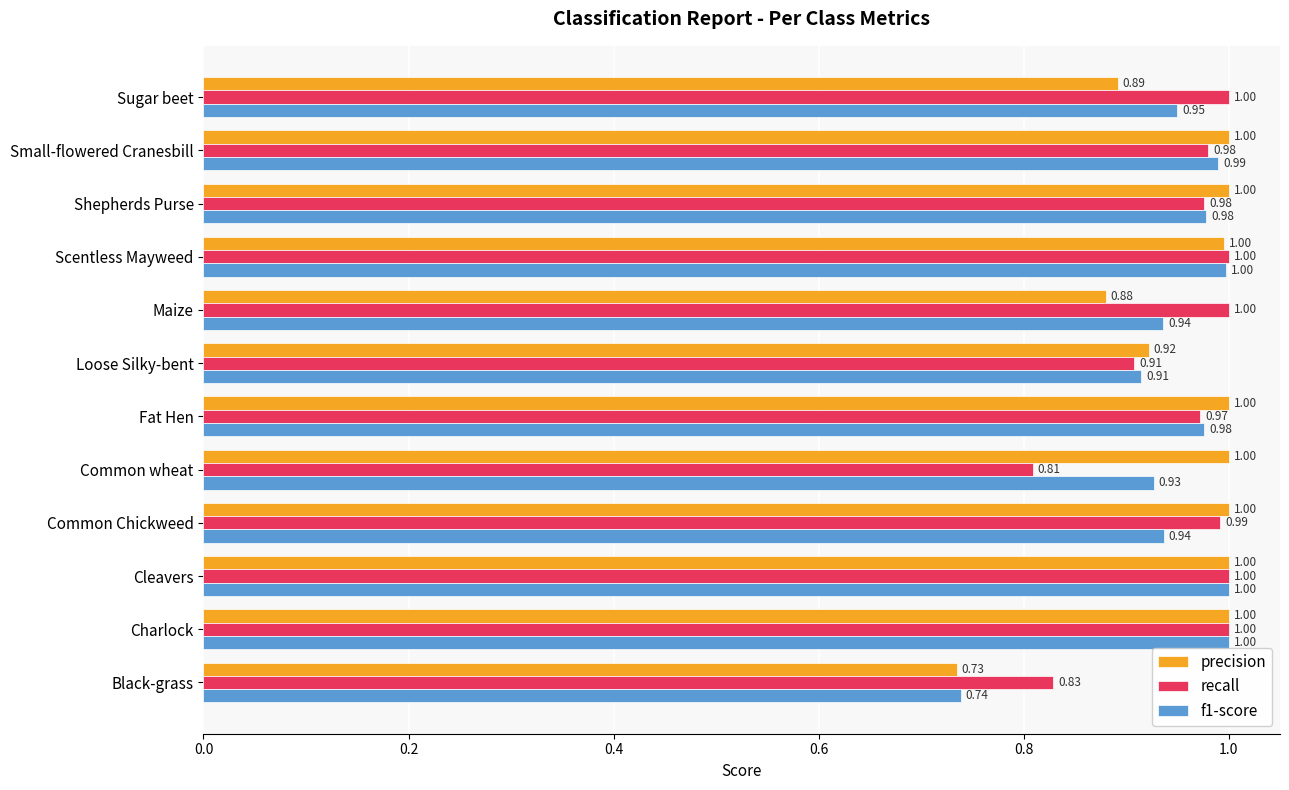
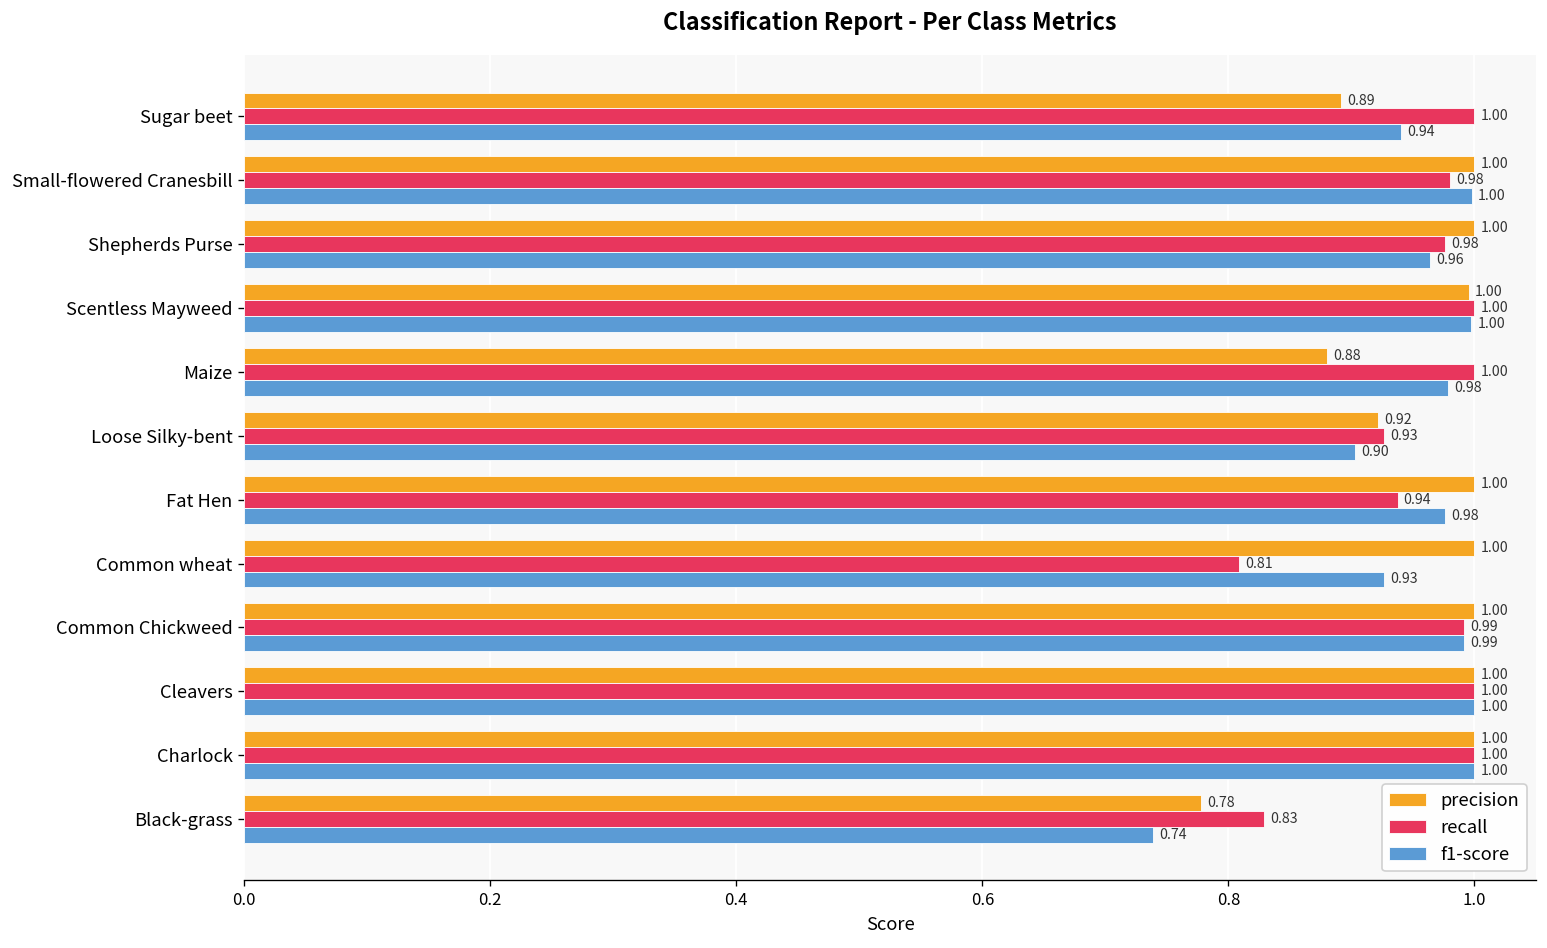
f1-score, Sugar beet: 0.95 -> 0.94
f1-score, Small-flowered Cranesbill: 0.99 -> 1.00
f1-score, Shepherds Purse: 0.98 -> 0.96
f1-score, Maize: 0.94 -> 0.98
recall, Loose Silky-bent: 0.91 -> 0.93
f1-score, Loose Silky-bent: 0.91 -> 0.90
recall, Fat Hen: 0.97 -> 0.94
f1-score, Common Chickweed: 0.94 -> 0.99
precision, Black-grass: 0.73 -> 0.78
